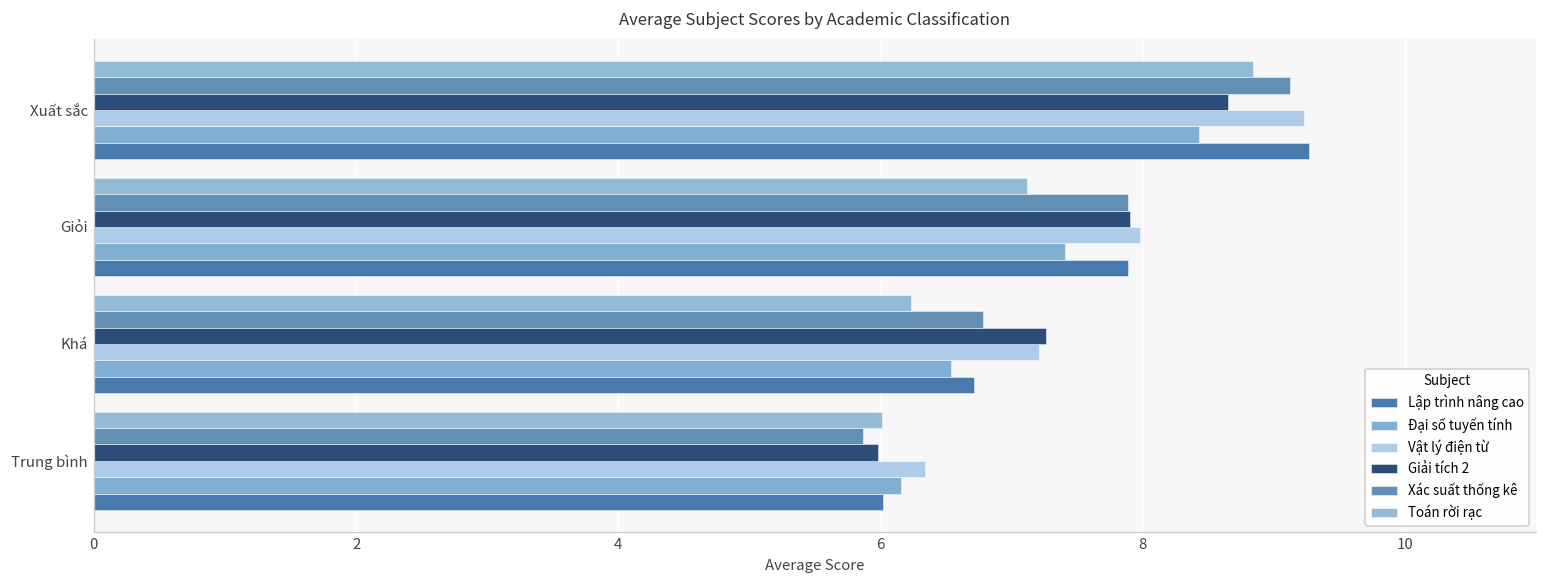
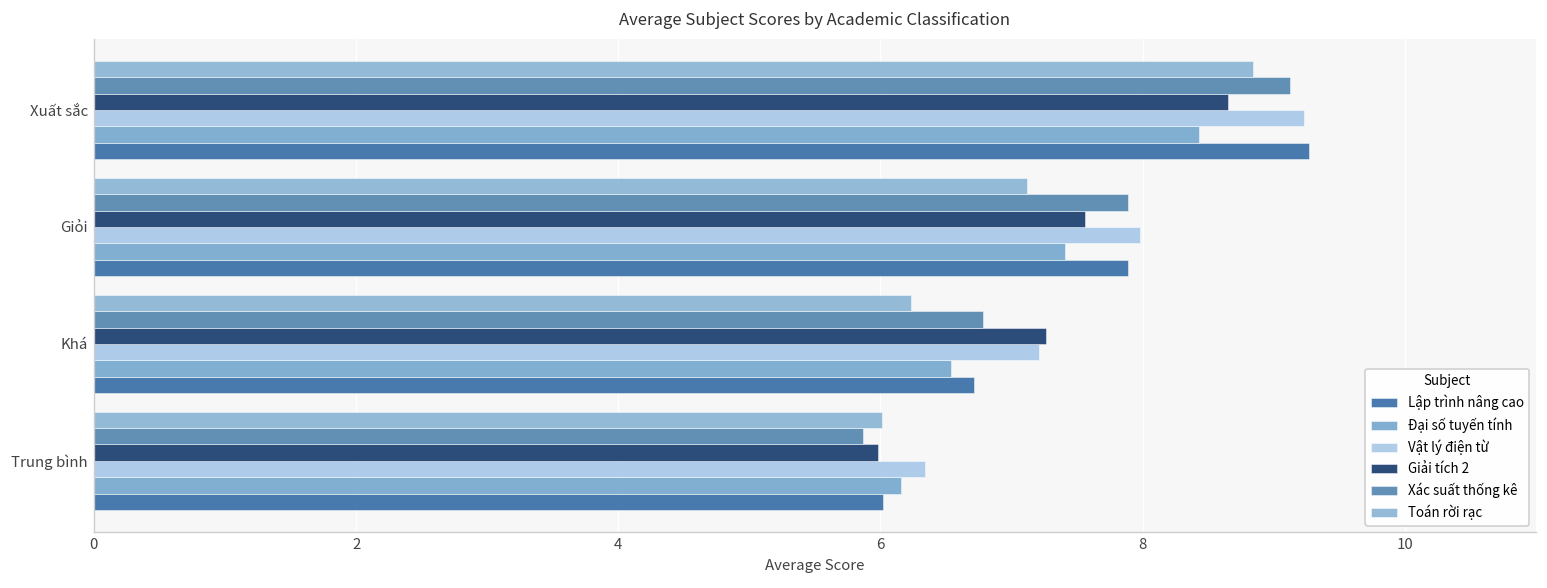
Giải tích 2, Giỏi: 7.90 -> 7.56
